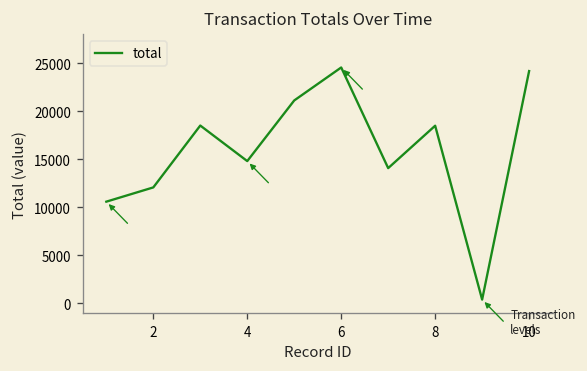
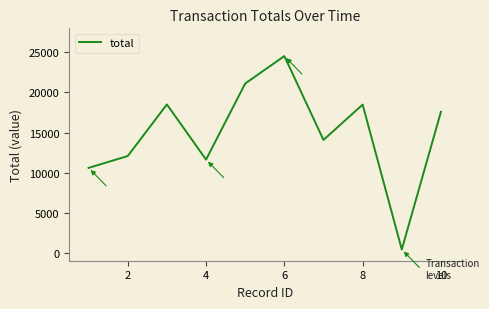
4: 15000 -> 12000
10: 24000 -> 18000
